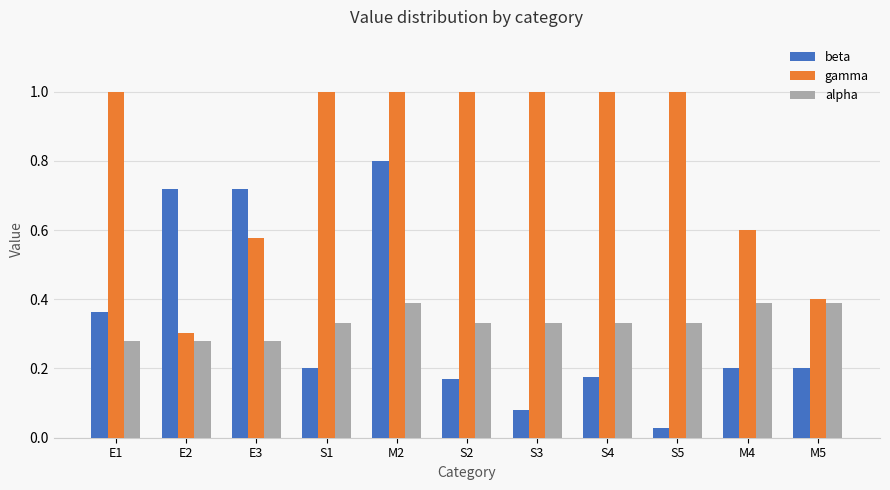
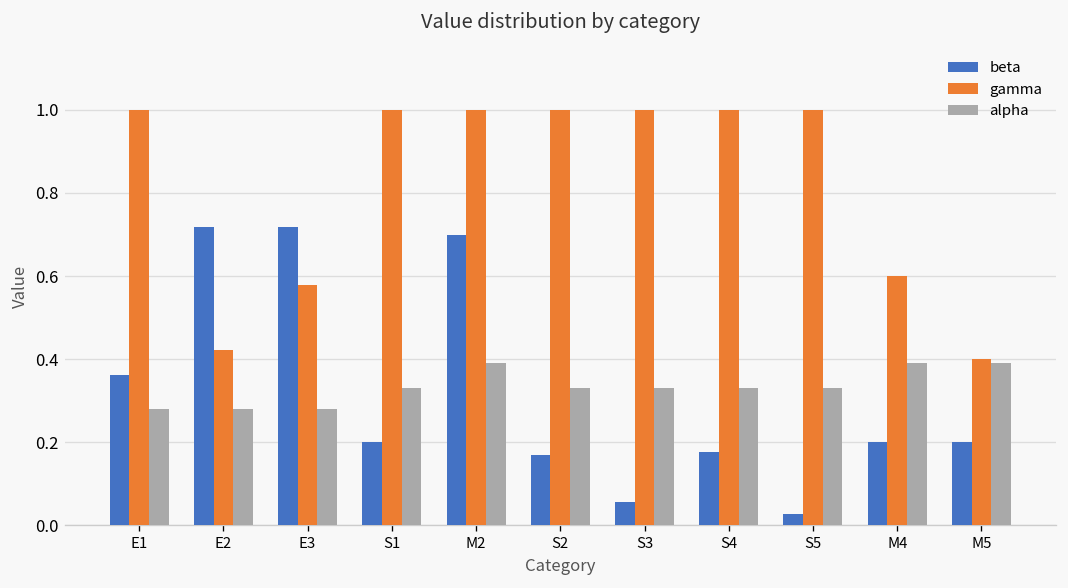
gamma, E2: 0.30 -> 0.42
beta, M2: 0.8 -> 0.7
beta, S3: 0.08 -> 0.06
